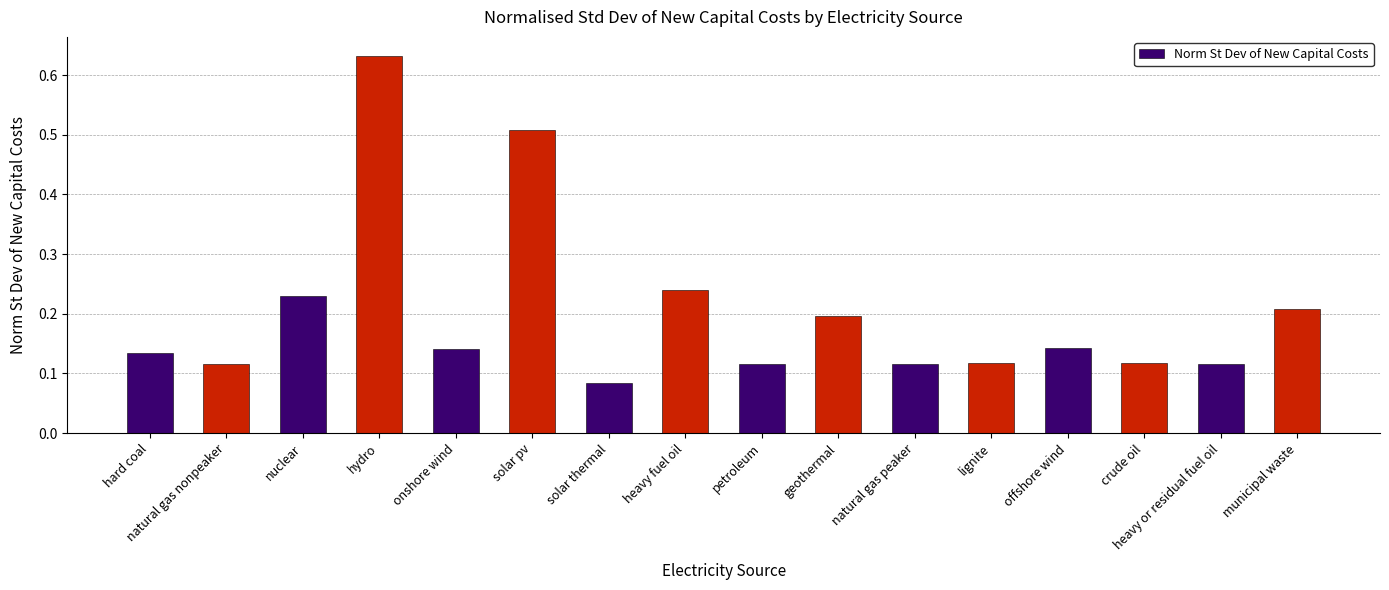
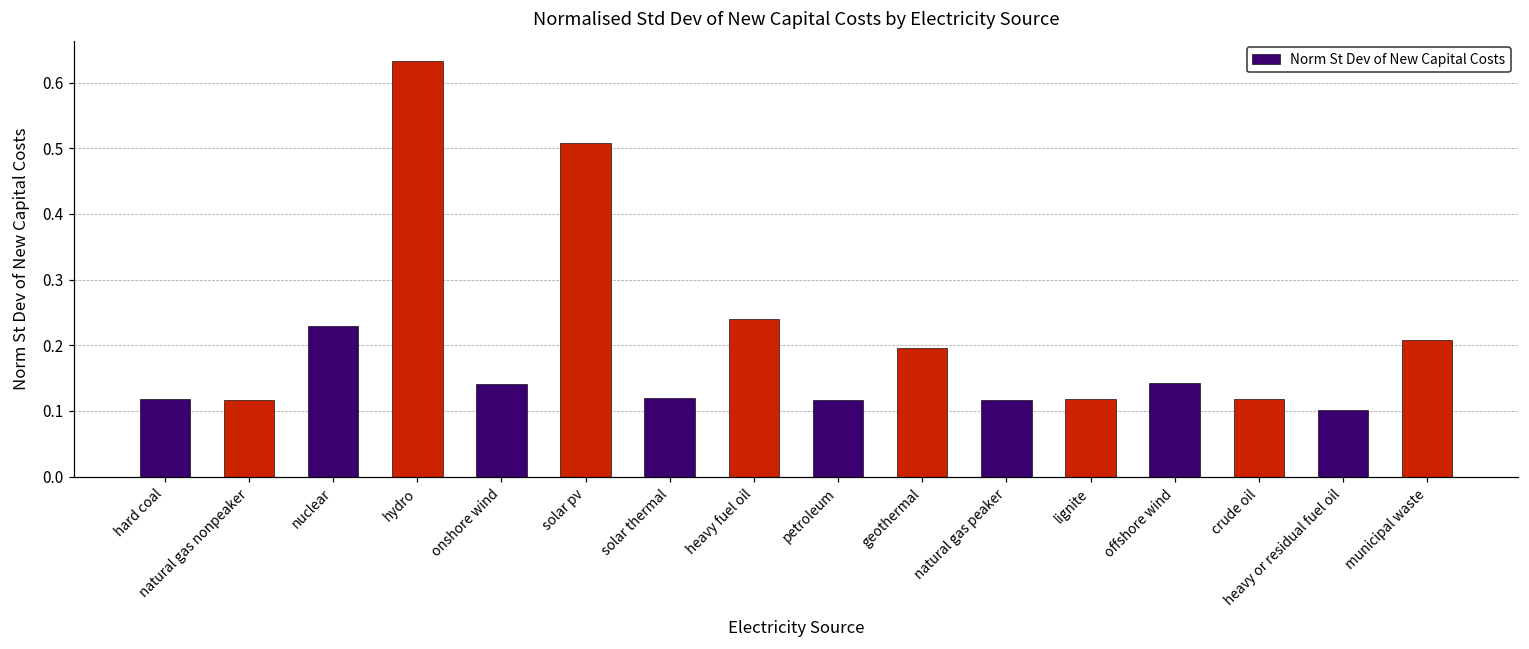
hard coal: 0.13 -> 0.12
solar thermal: 0.08 -> 0.12
heavy or residual fuel oil: 0.12 -> 0.10
